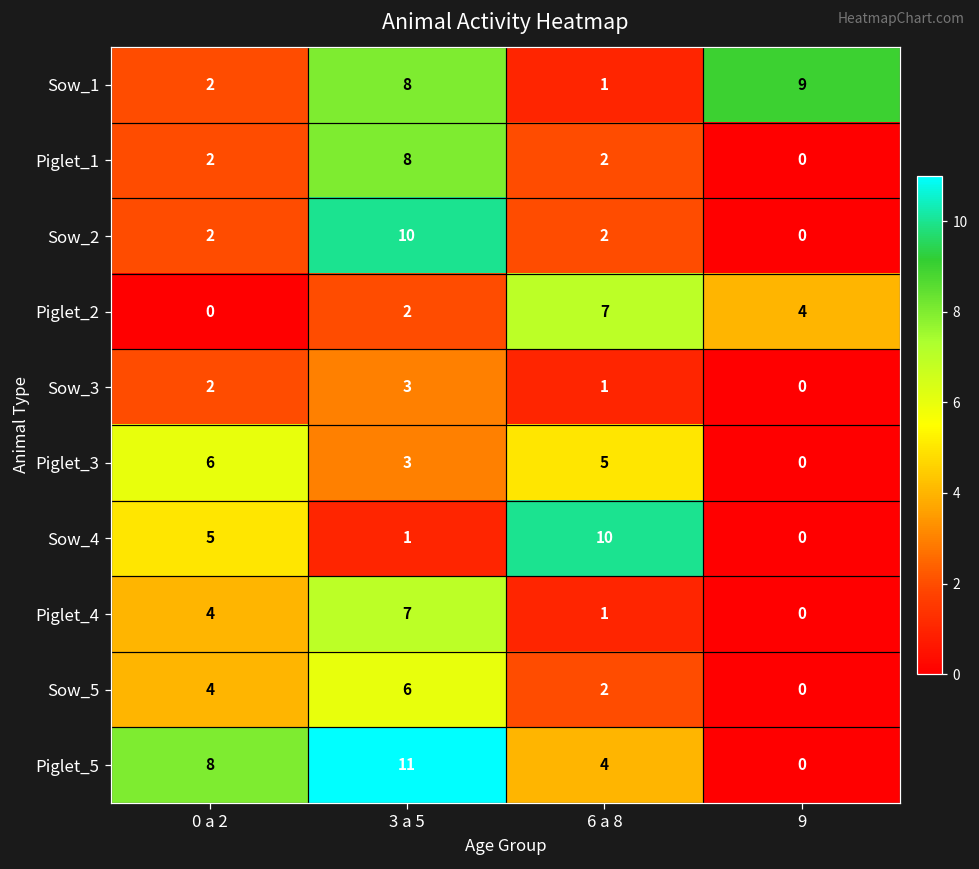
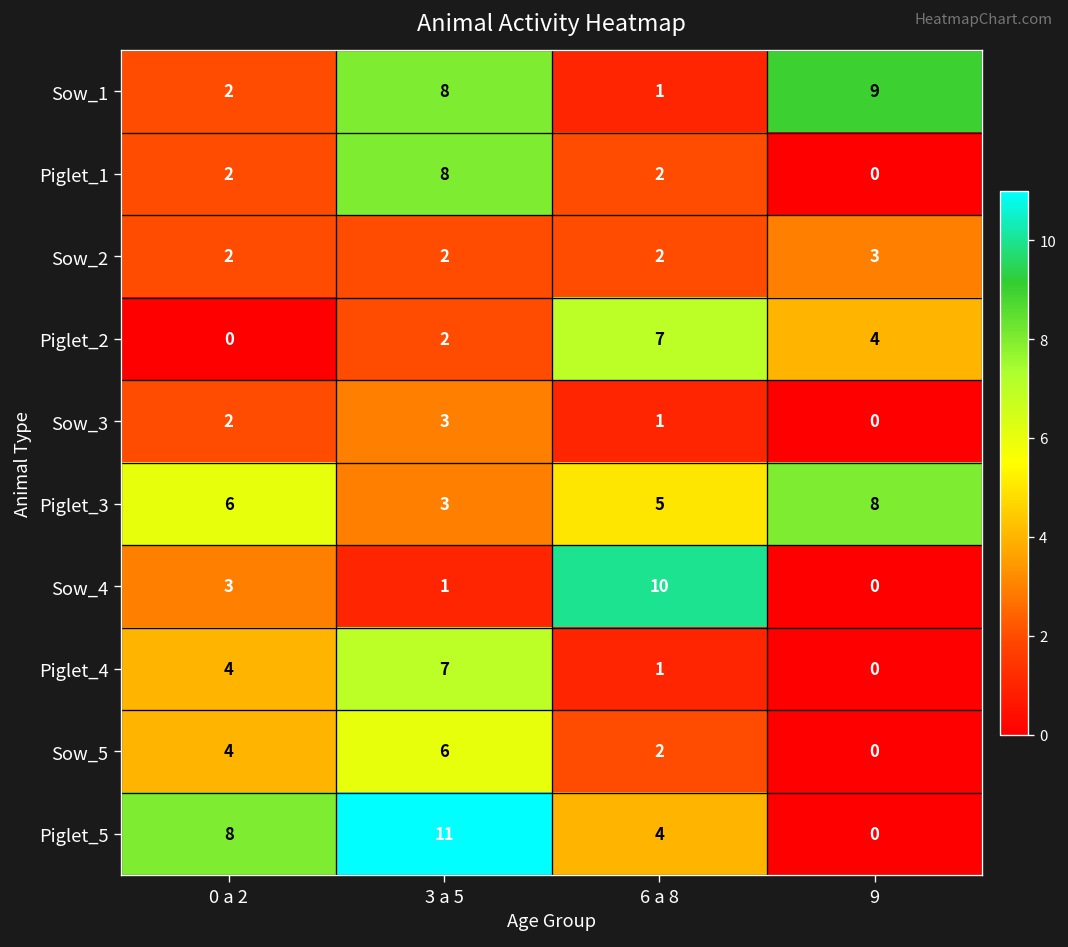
Sow_2, 3 a 5: 10 -> 2
Sow_2, 9: 0 -> 3
Piglet_3, 9: 0 -> 8
Sow_4, 0 a 2: 5 -> 3
